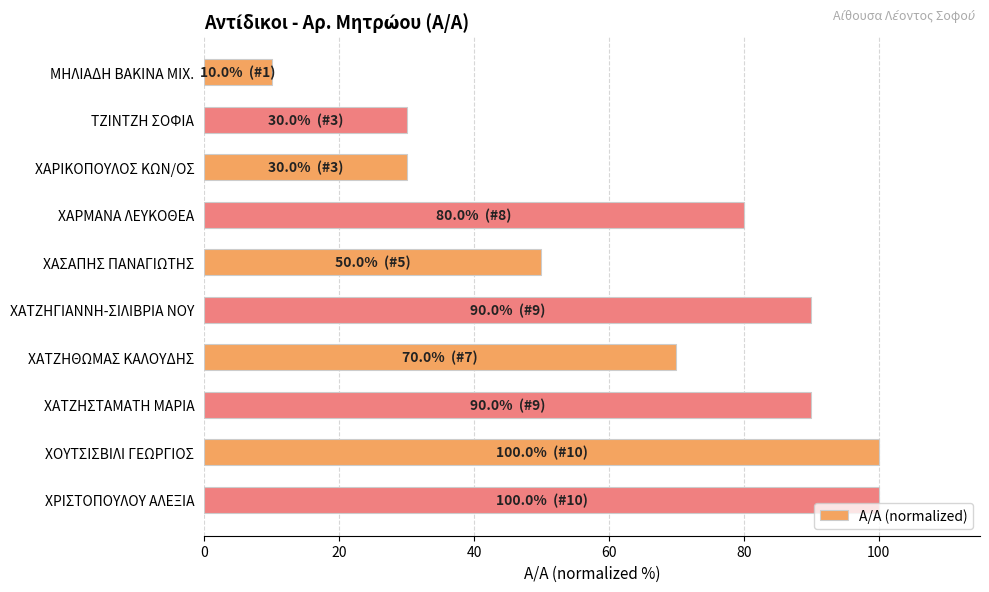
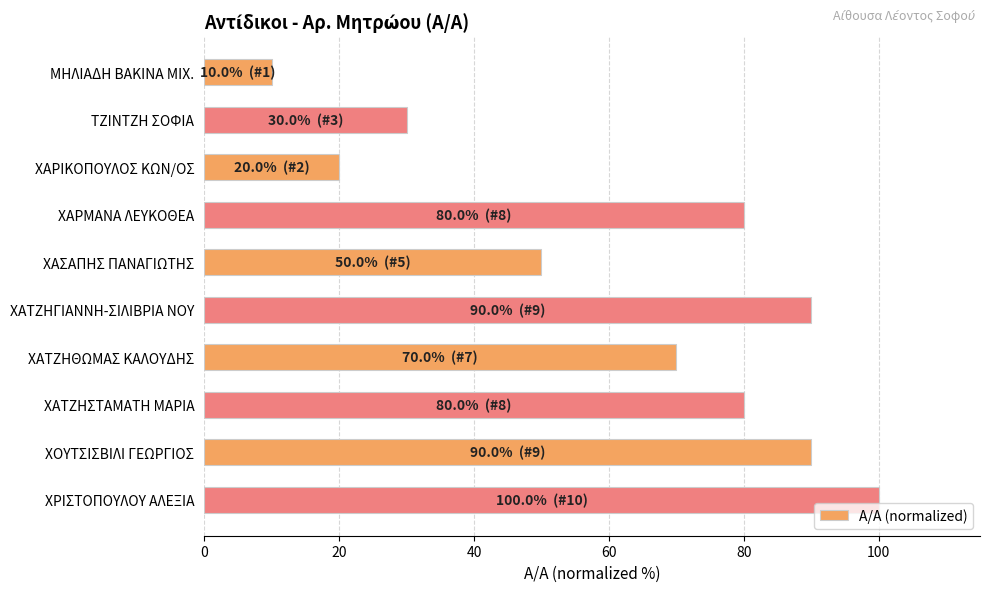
ΧΑΡΙΚΟΠΟΥΛΟΣ ΚΩΝ/ΟΣ: 30.0% (#3) -> 20.0% (#2)
ΧΑΤΖΗΣΤΑΜΑΤΗ ΜΑΡΙΑ: 90.0% (#9) -> 80.0% (#8)
ΧΟΥΤΣΙΣΒΙΛΙ ΓΕΩΡΓΙΟΣ: 100.0% (#10) -> 90.0% (#9)
